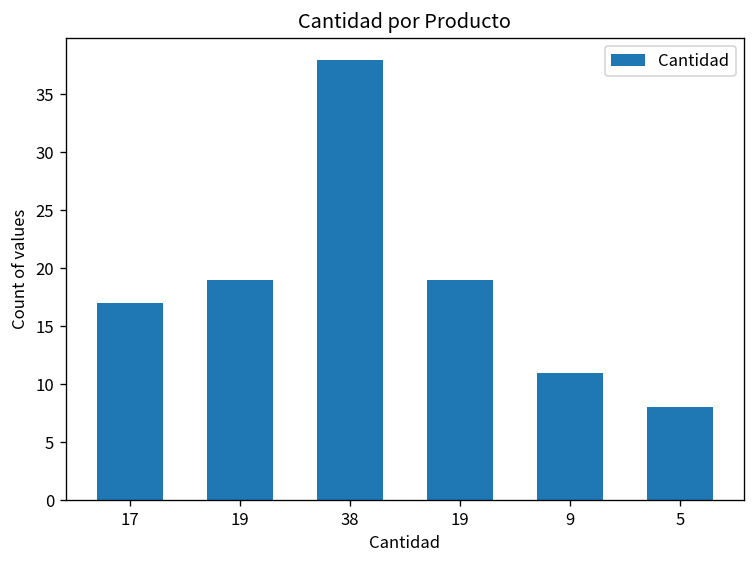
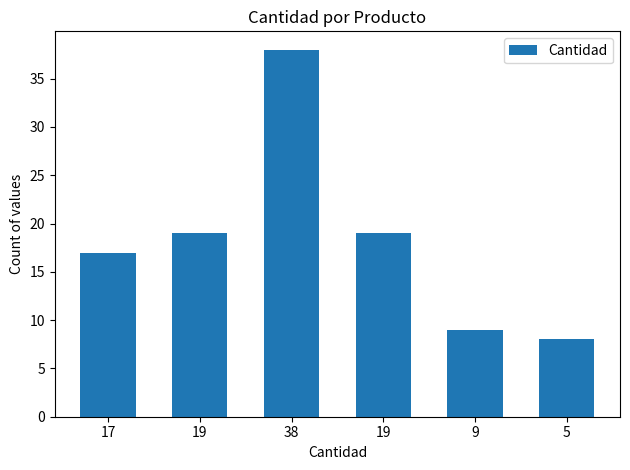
9: 11 -> 9
